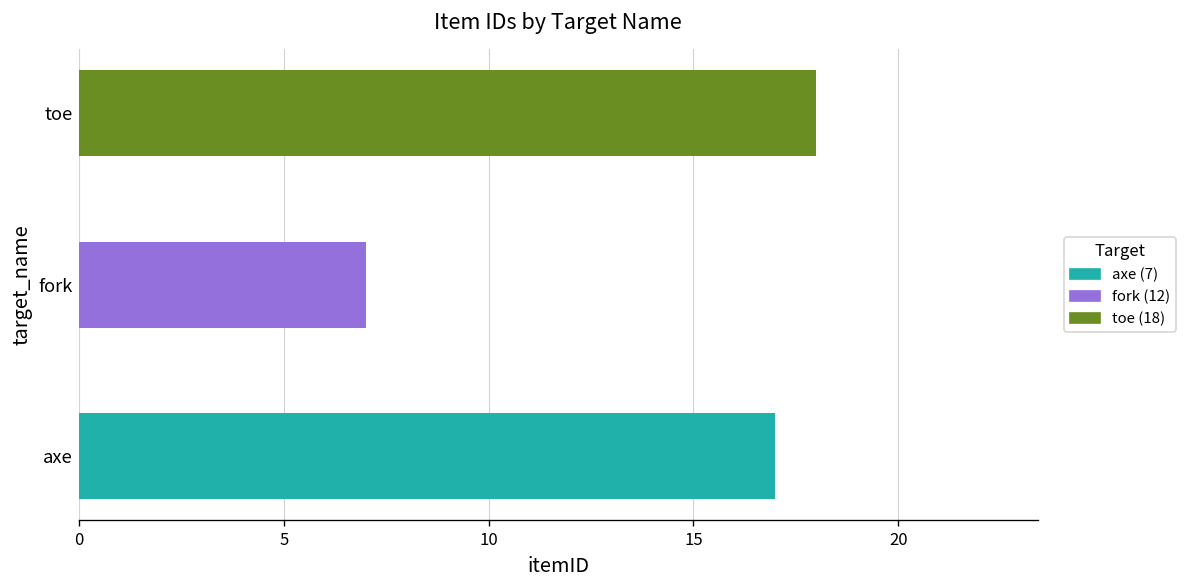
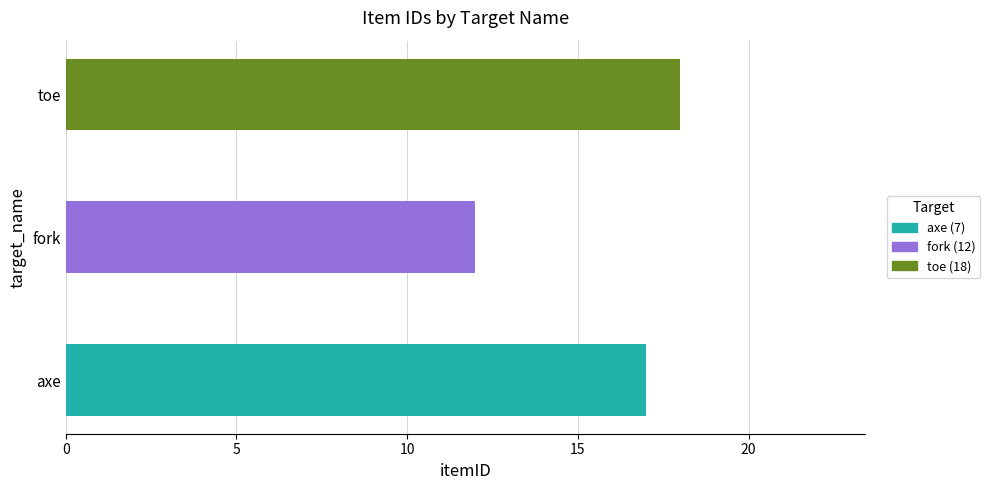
fork: 7 -> 12
